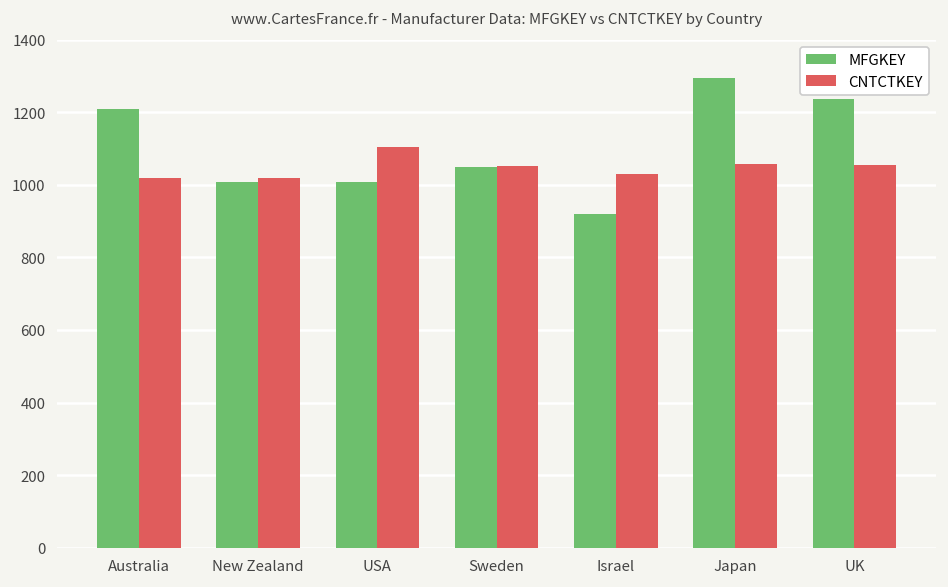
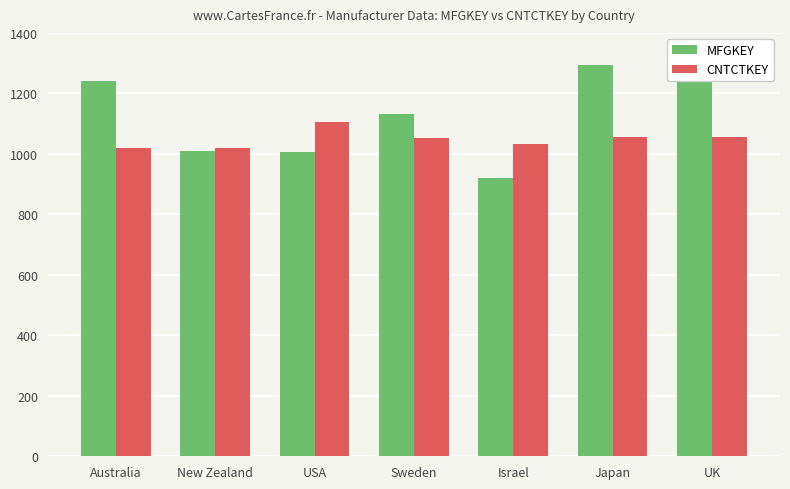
MFGKEY, Australia: 1210 -> 1240
MFGKEY, Sweden: 1050 -> 1130
